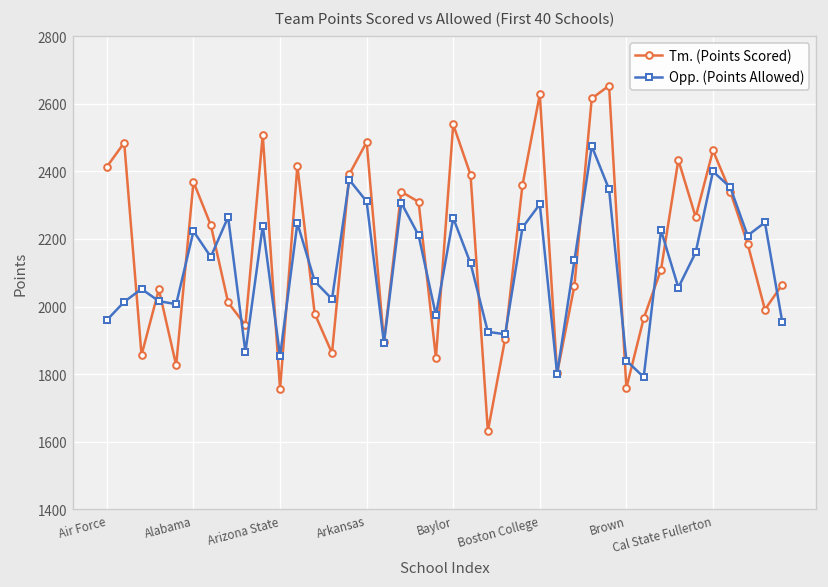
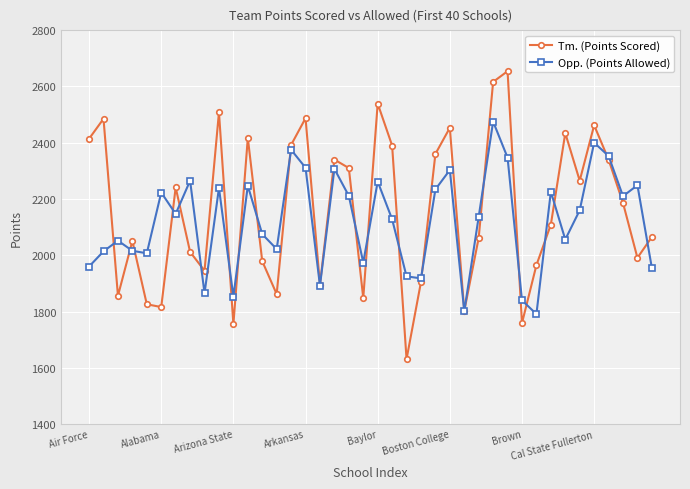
Tm. (Points Scored), Alabama: 2370 -> 1820
Tm. (Points Scored), Boston College: 2630 -> 2450
